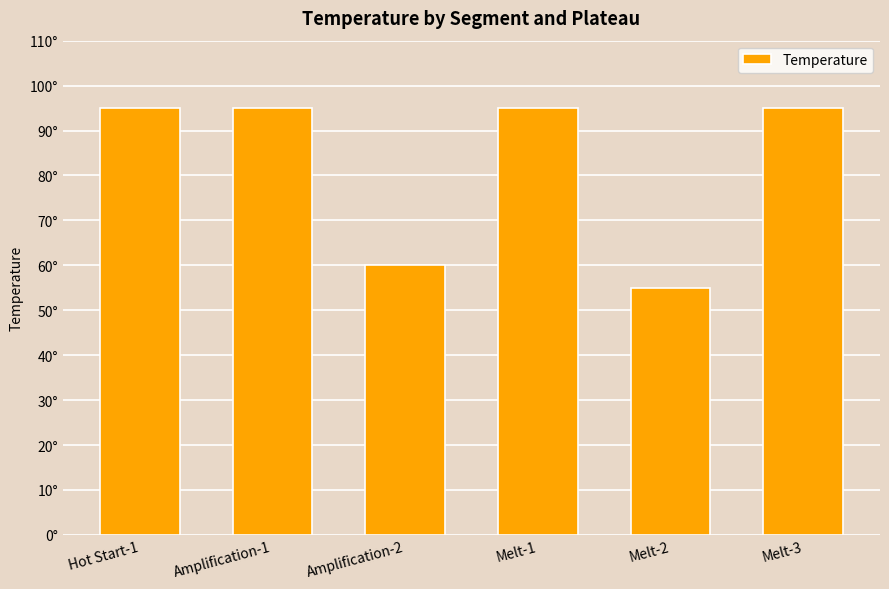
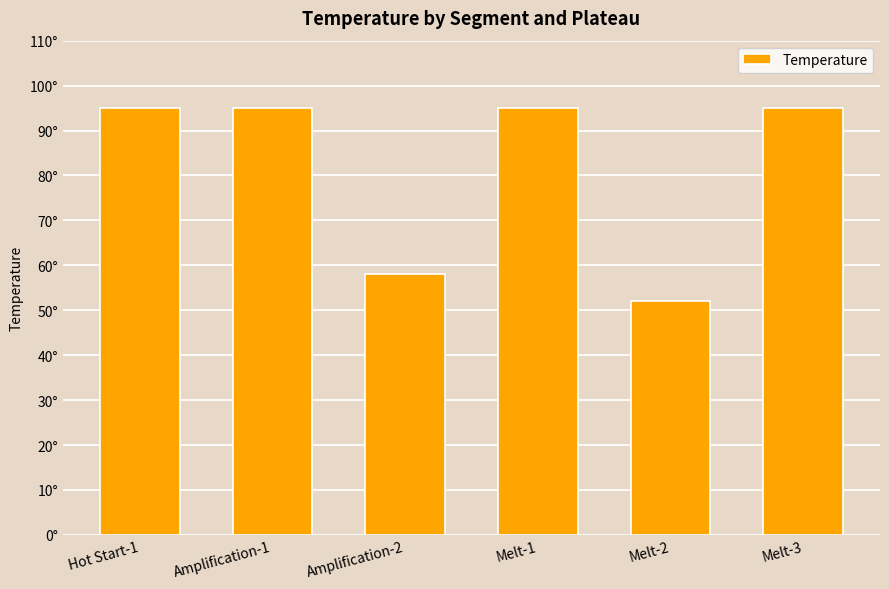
Amplification-2: 60° -> 58°
Melt-2: 55° -> 52°
